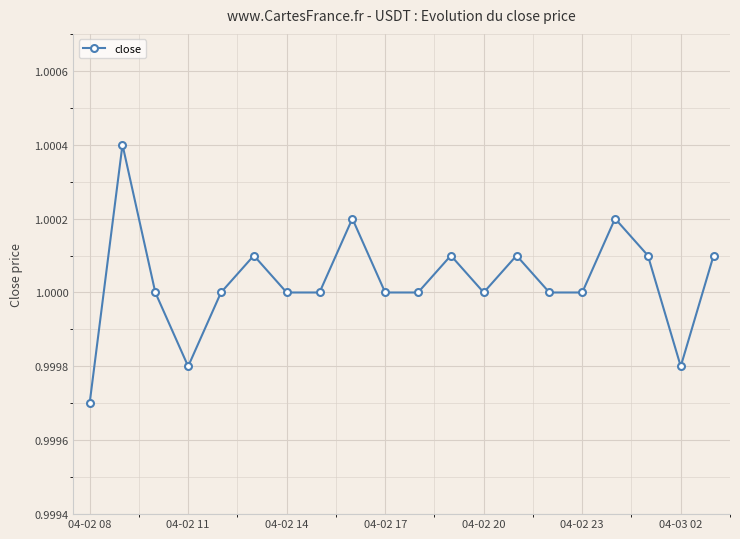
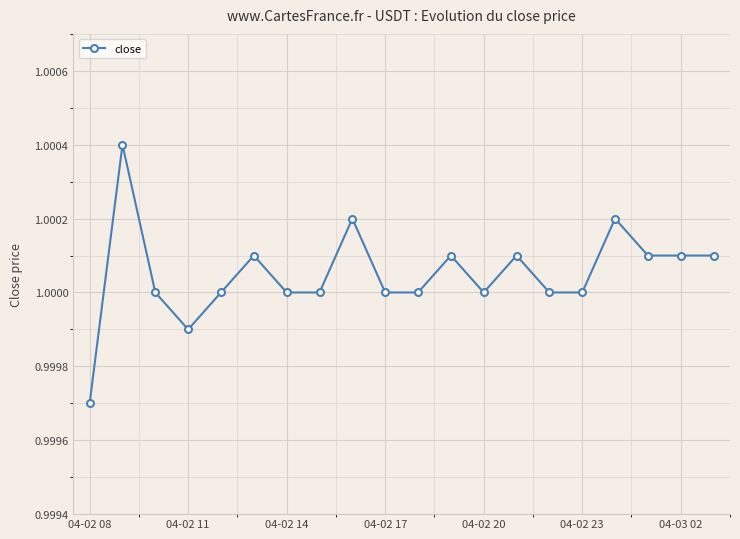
04-02 11: 0.9998 -> 0.9999
04-03 02: 0.9998 -> 1.0001
